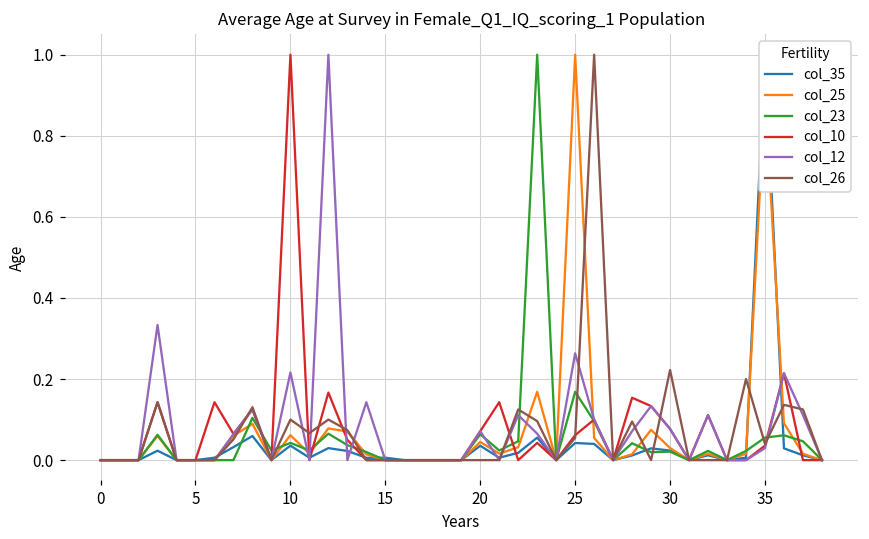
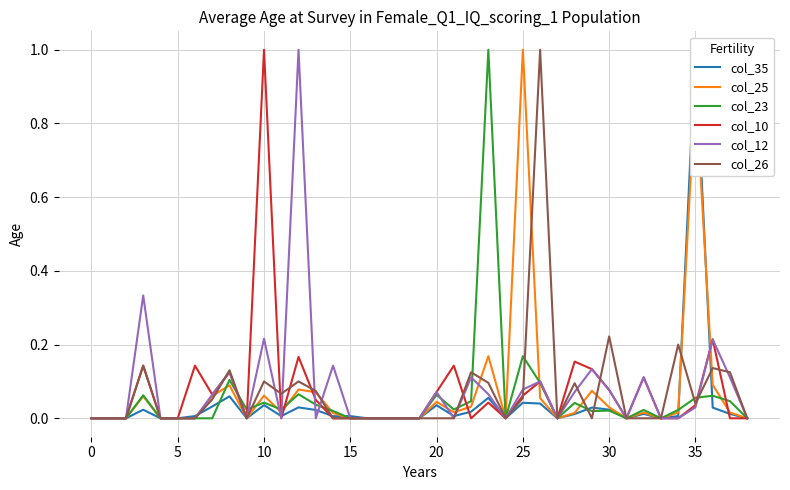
col_12, 25: 0.26 -> 0.08
